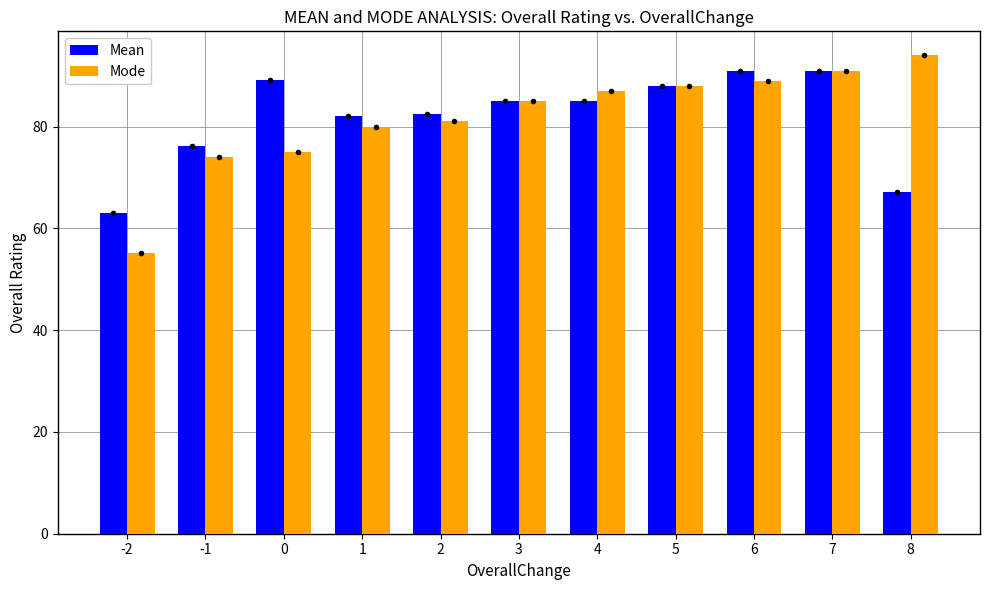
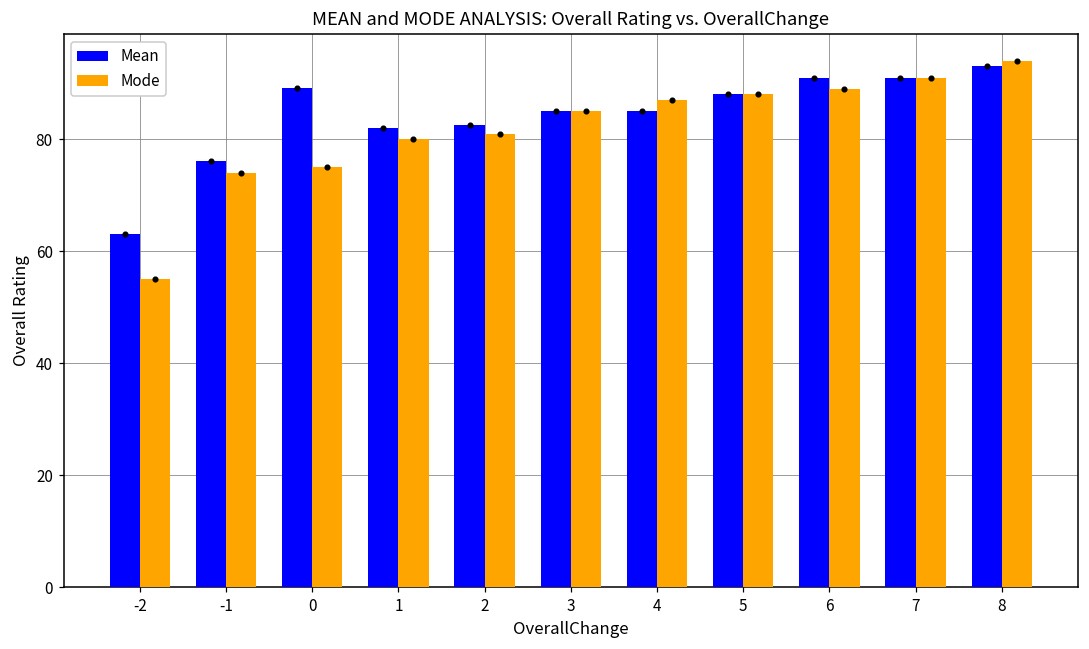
Mean, 8: 67 -> 93
